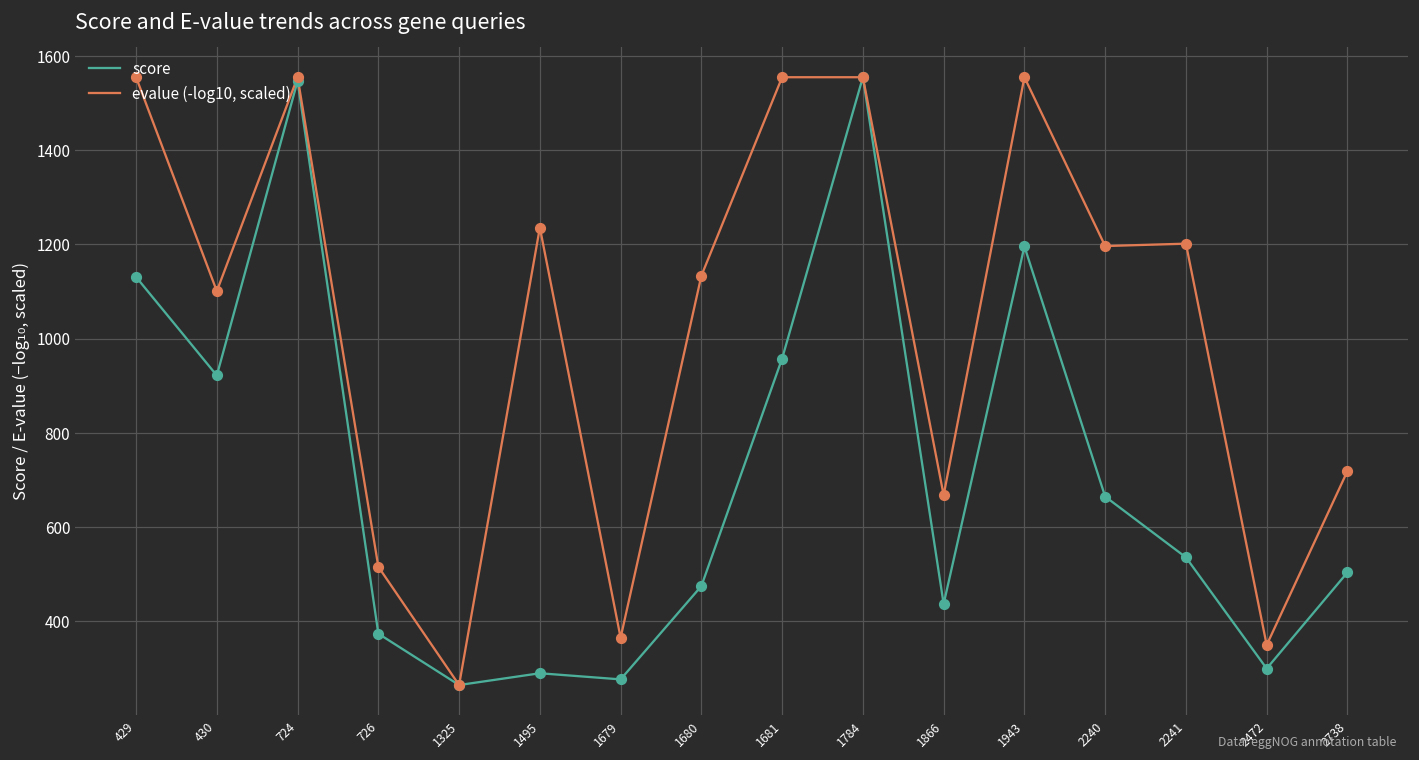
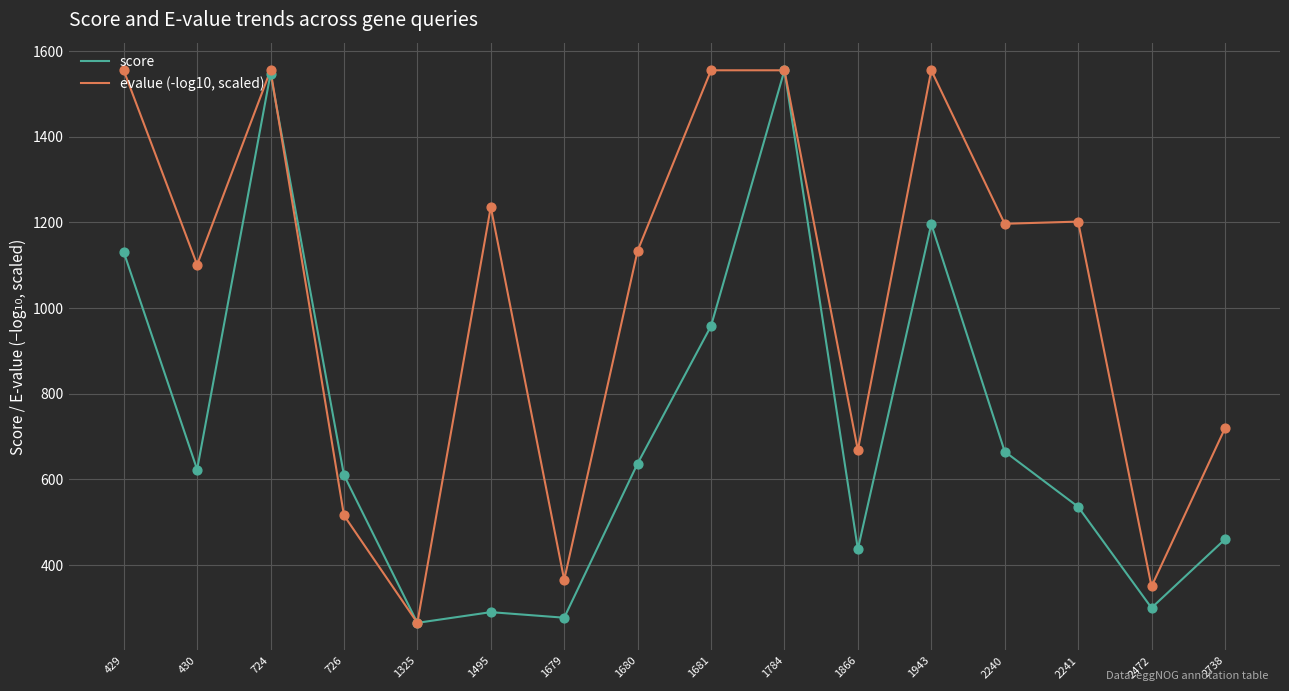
score, 430: 920 -> 620
score, 726: 370 -> 610
score, 1680: 480 -> 640
score, 2738: 500 -> 460
